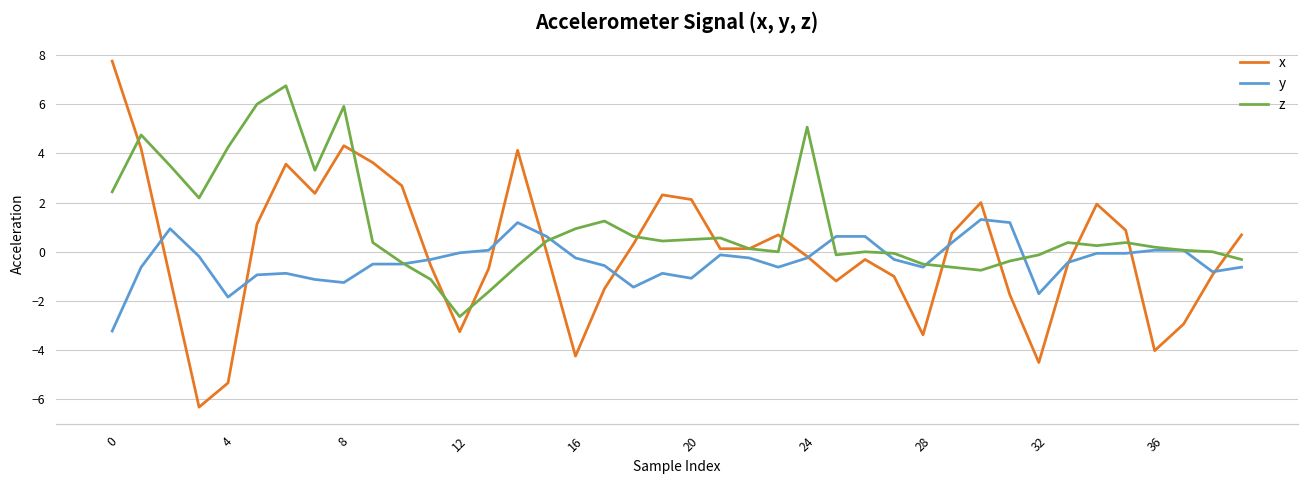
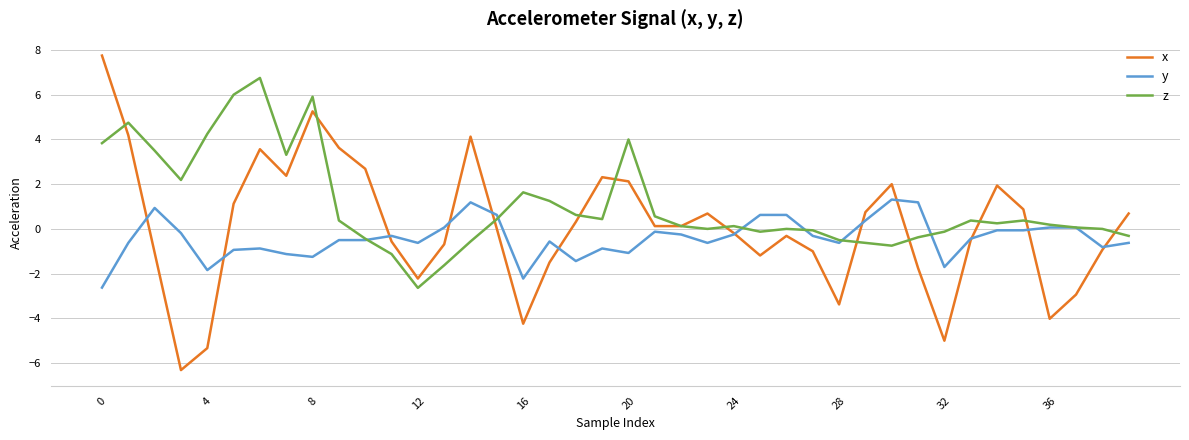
y, 0: -3.2 -> -2.6
z, 0: 2.4 -> 3.8
x, 8: 4.3 -> 5.3
x, 12: -3.3 -> -2.2
y, 12: 0.0 -> -0.6
y, 16: -0.3 -> -2.2
z, 16: 0.9 -> 1.6
z, 20: 0.5 -> 4.0
z, 24: 5.1 -> 0.1
x, 32: -4.5 -> -5.0
